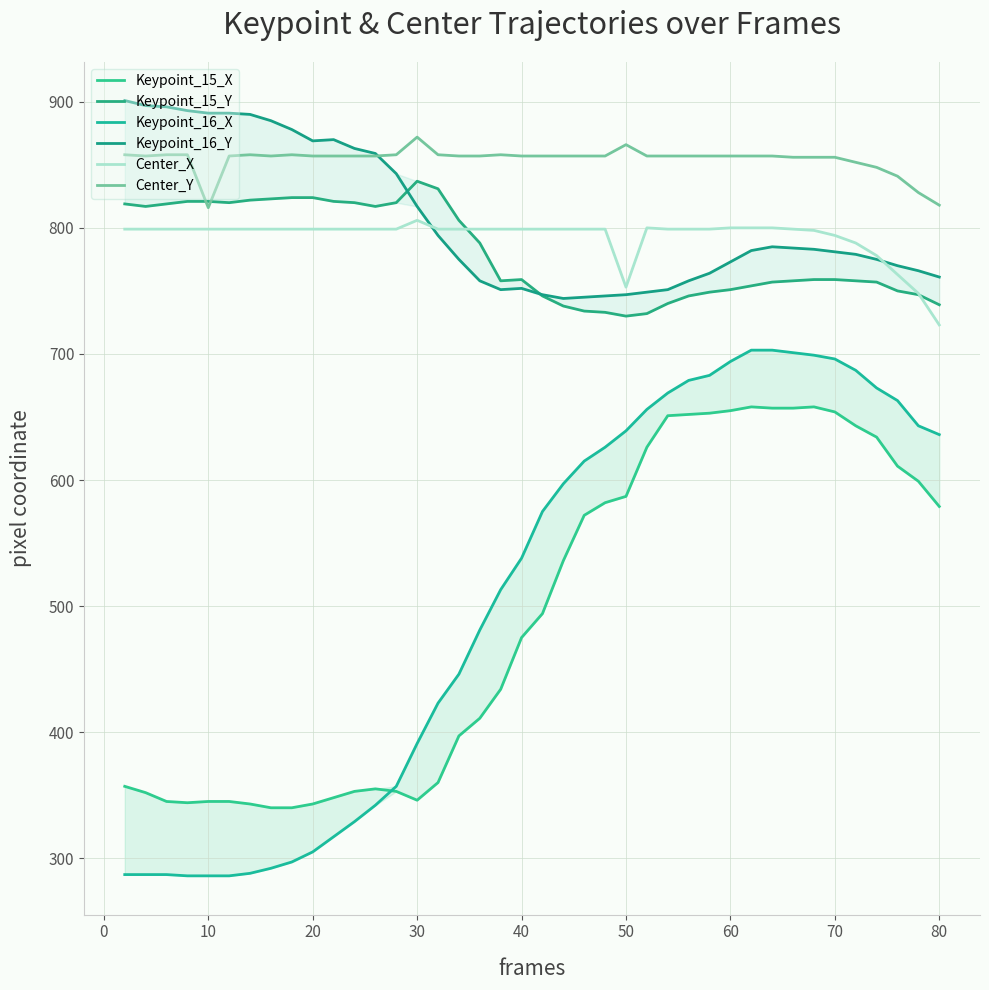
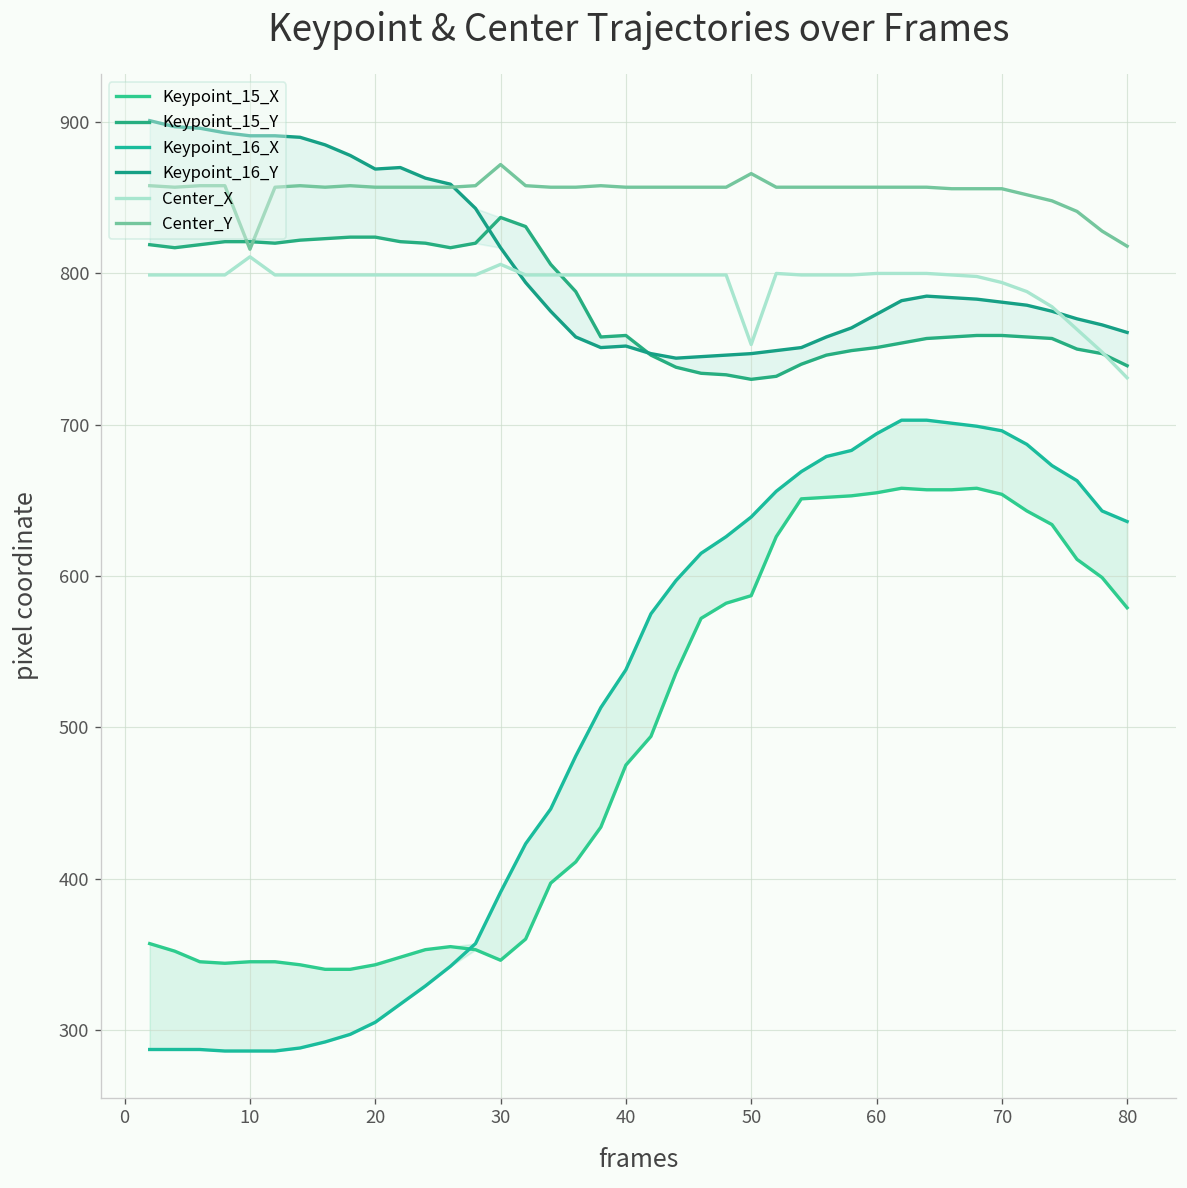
Center_X, 10: 799 -> 811
Center_X, 80: 723 -> 731
